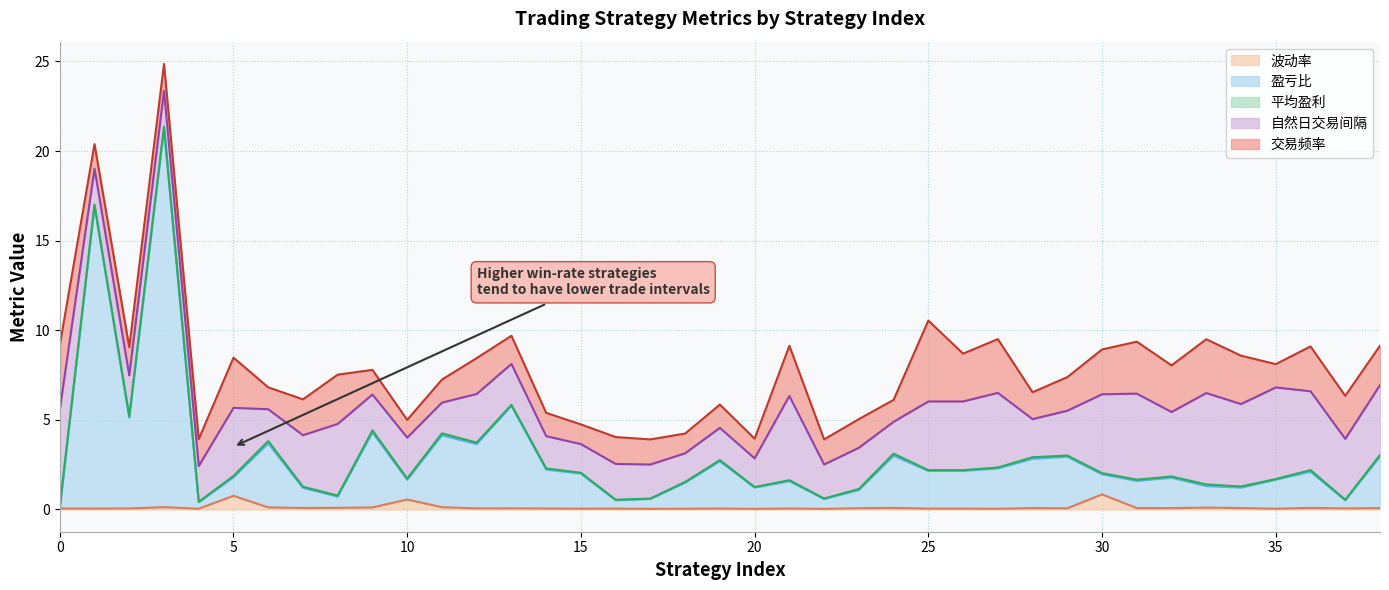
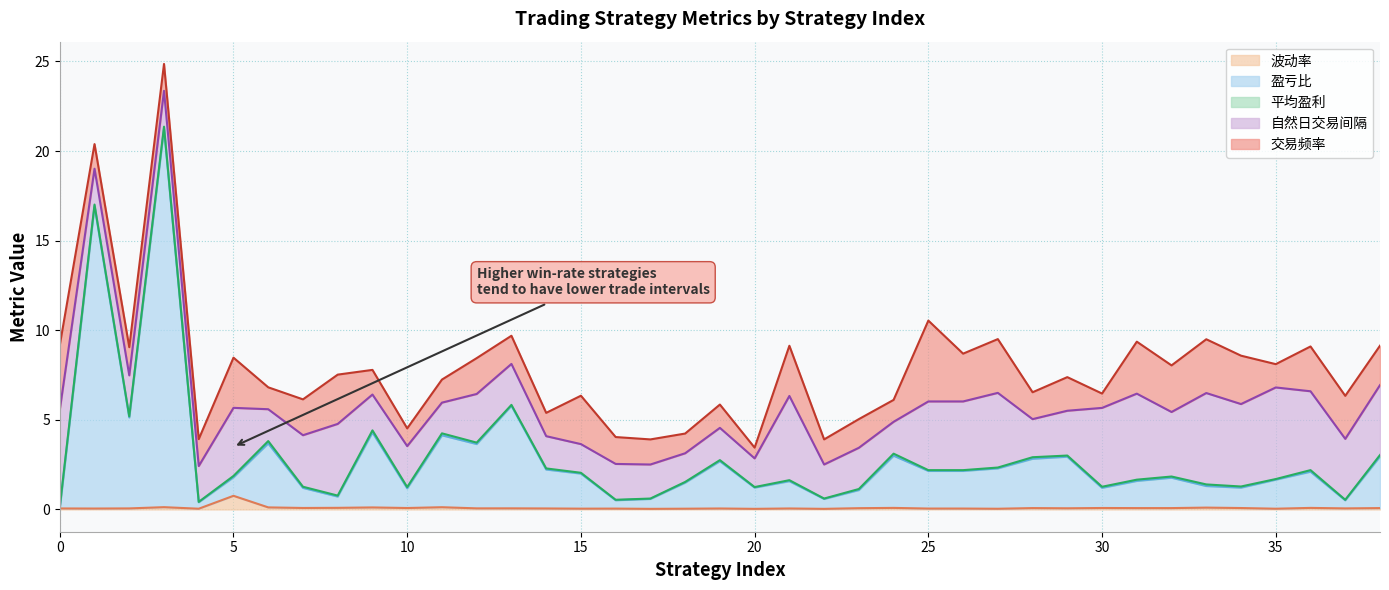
波动率, 10: 0.6 -> 0.1
交易频率, 15: 1.1 -> 2.7
交易频率, 20: 1.1 -> 0.6
波动率, 30: 0.8 -> 0.1
交易频率, 30: 2.5 -> 0.8
